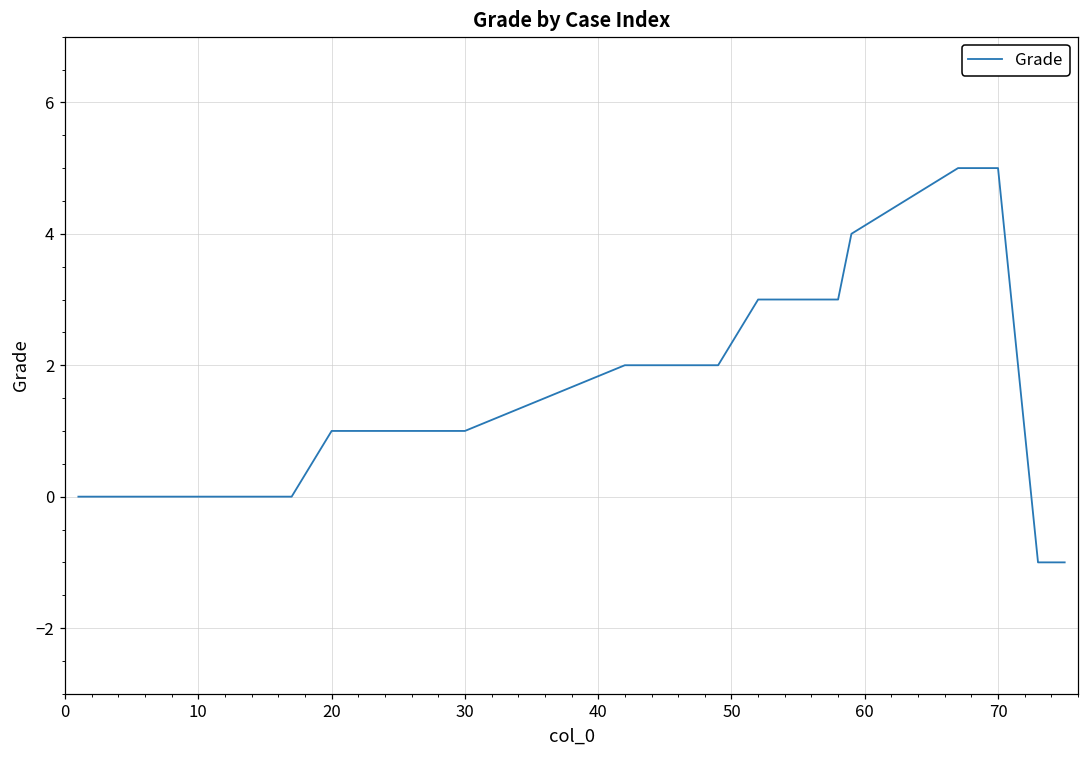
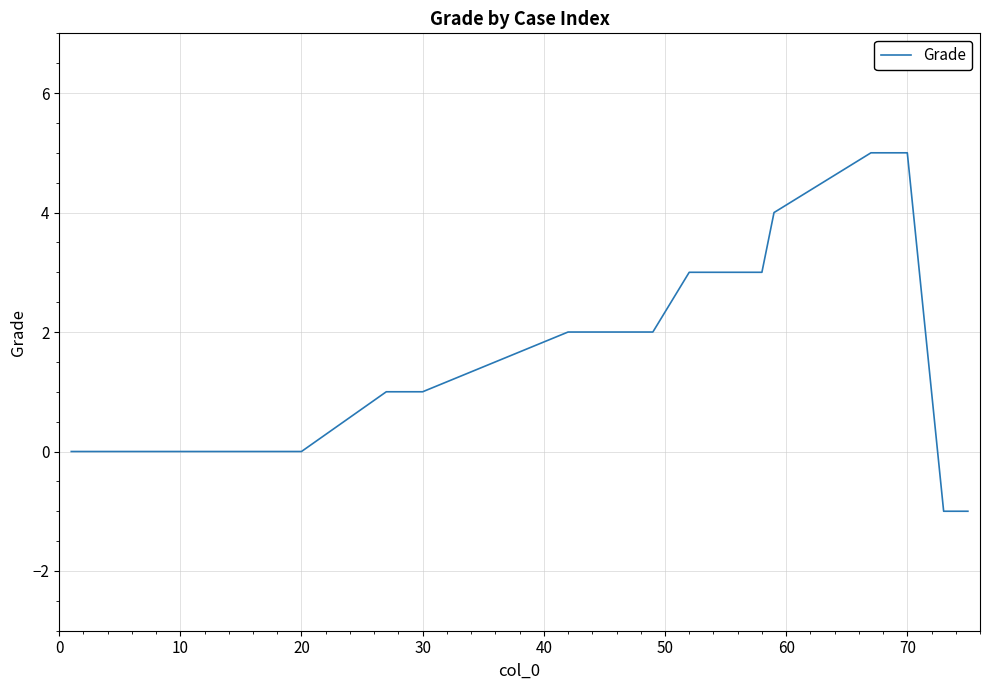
20: 1 -> 0
